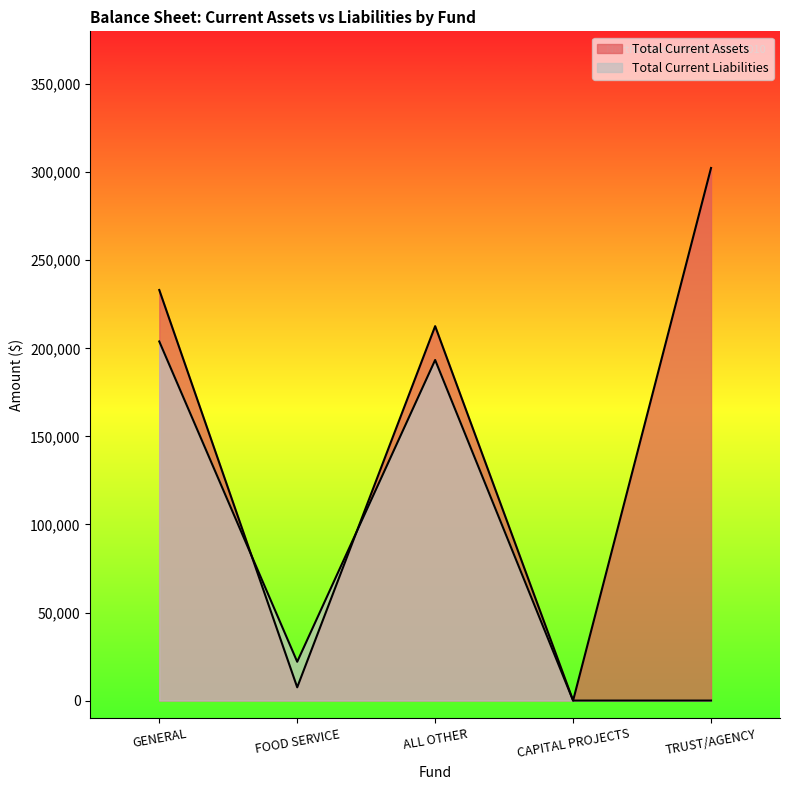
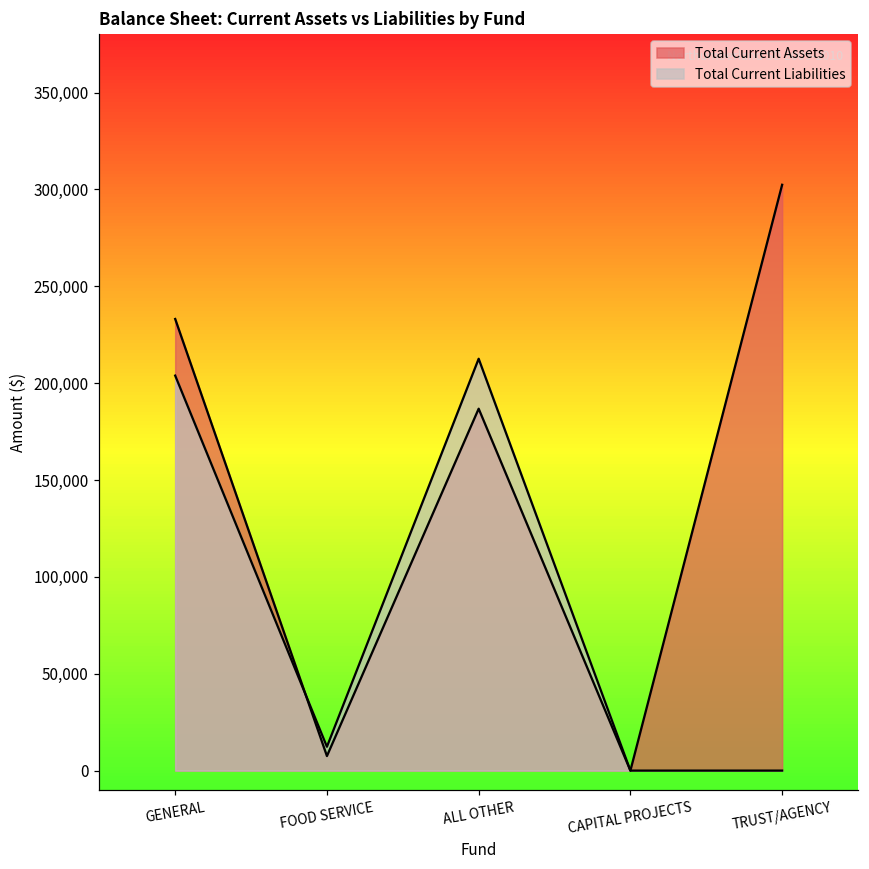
Total Current Liabilities, FOOD SERVICE: 22,000 -> 12,000
Total Current Assets, ALL OTHER: 213,000 -> 187,000
Total Current Liabilities, ALL OTHER: 193,000 -> 213,000
